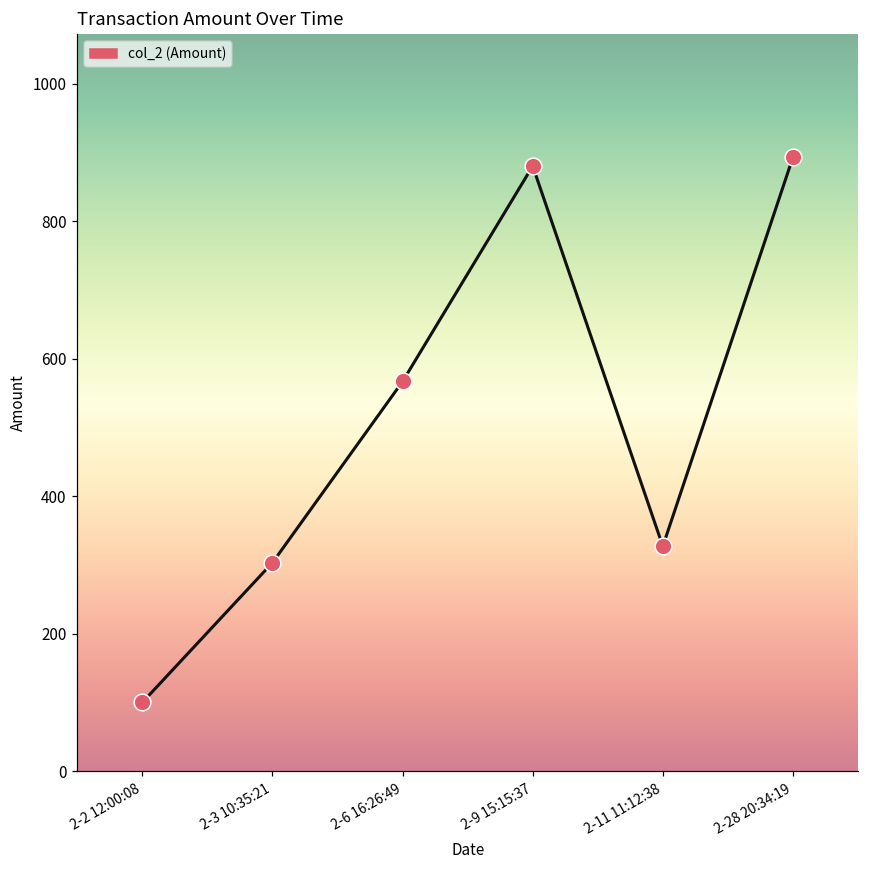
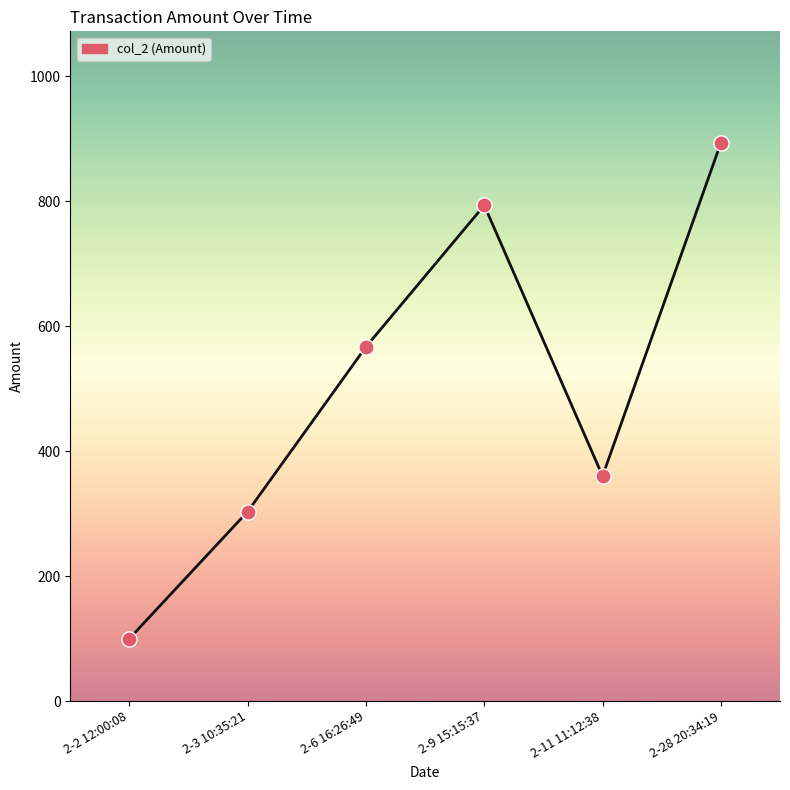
2-9 15:15:37: 880 -> 790
2-11 11:12:38: 330 -> 360
